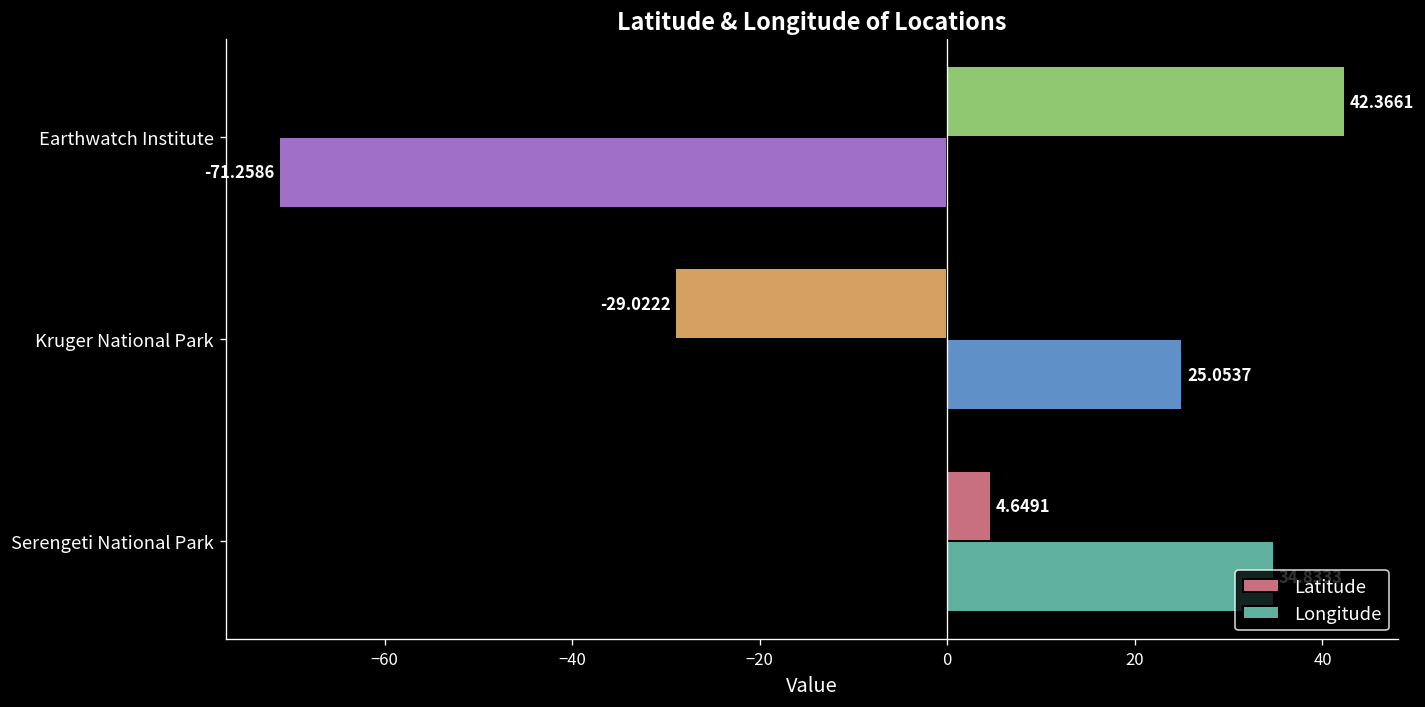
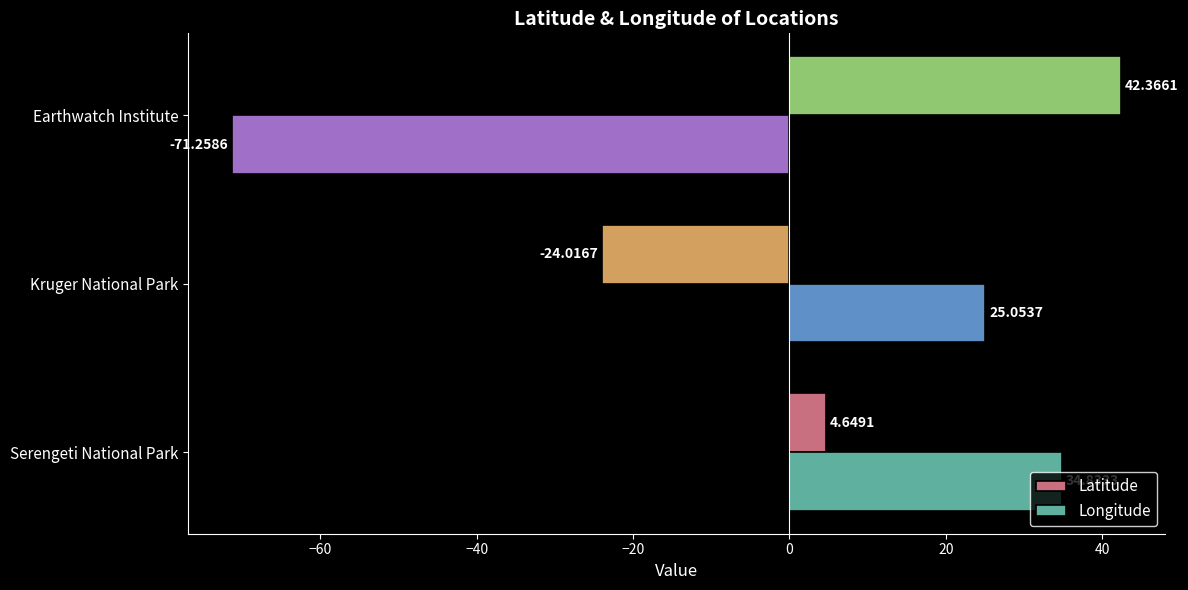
Latitude, Kruger National Park: -29.0222 -> -24.0167
